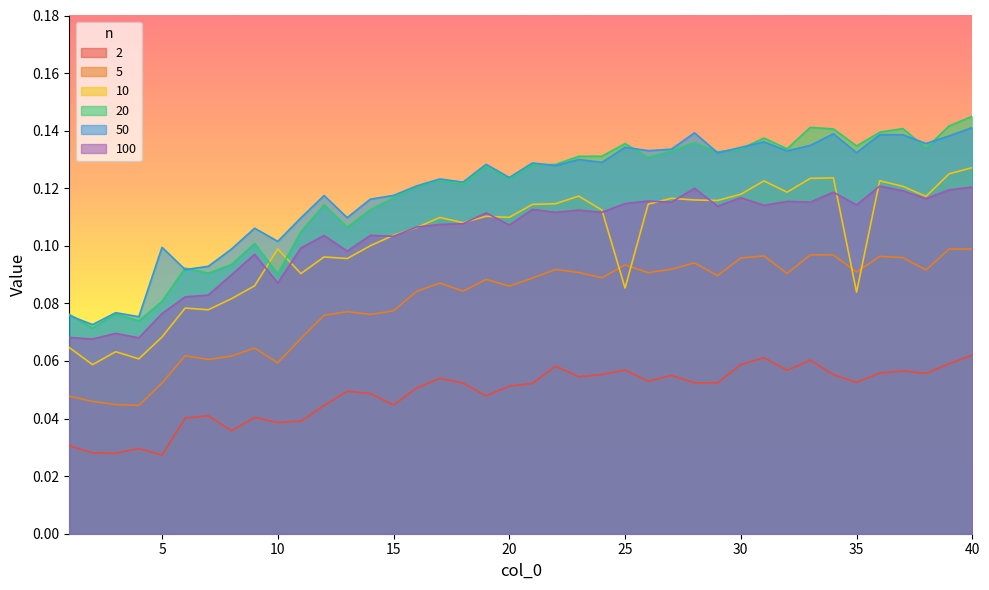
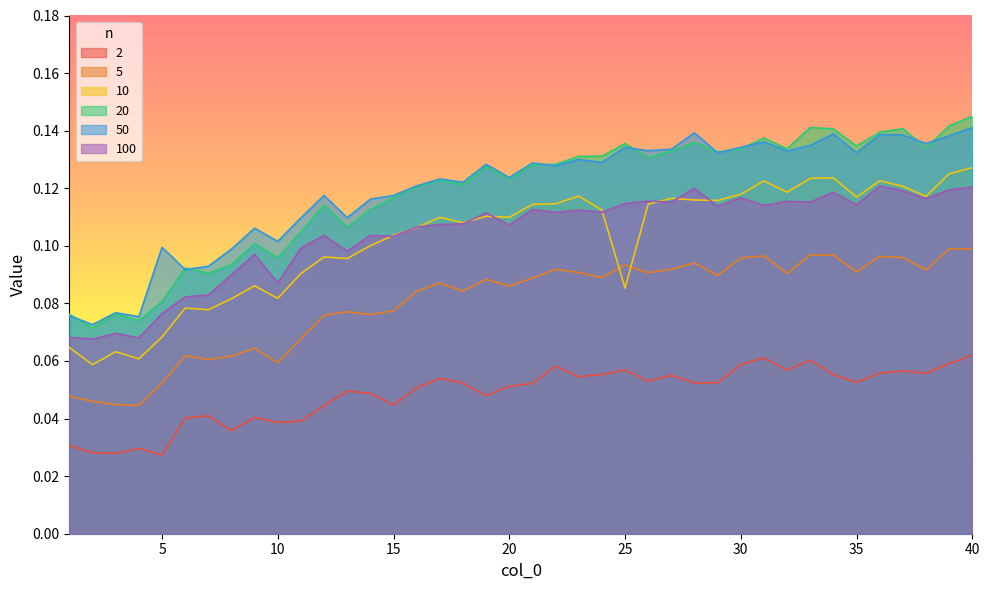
10, 10: 0.099 -> 0.082
20, 10: 0.090 -> 0.096
10, 35: 0.084 -> 0.117
